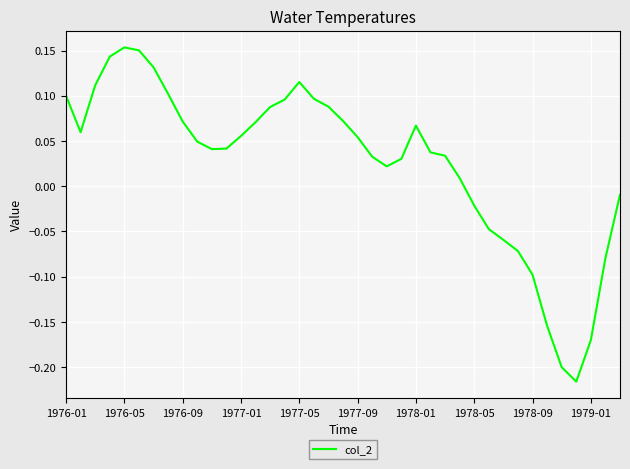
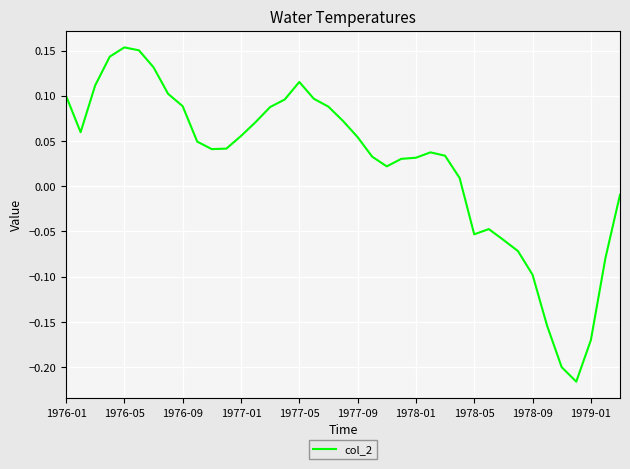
1976-09: 0.07 -> 0.09
1978-01: 0.07 -> 0.03
1978-05: -0.02 -> -0.05
